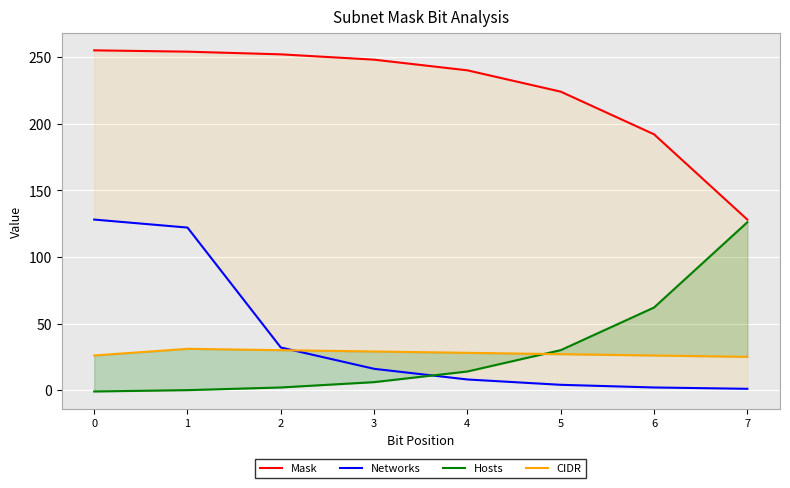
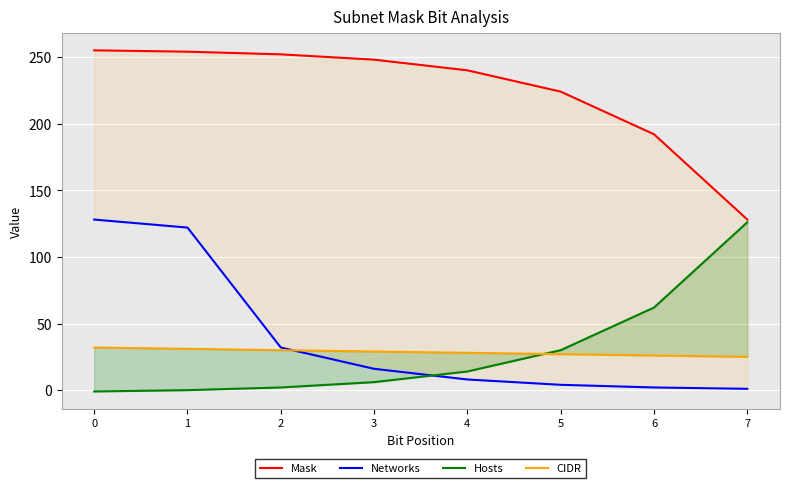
CIDR, 0: 26 -> 32
